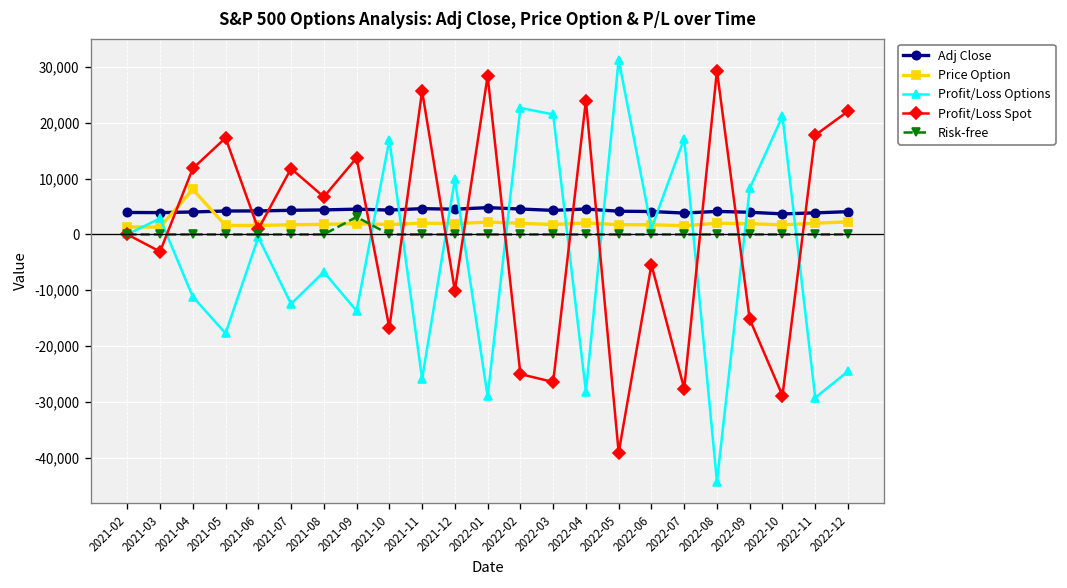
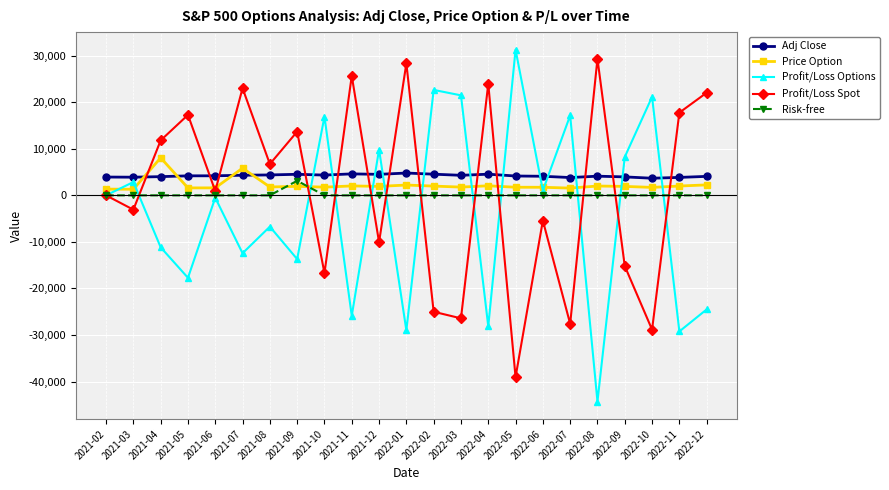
Price Option, 2021-07: 2,000 -> 6,000
Profit/Loss Spot, 2021-07: 12,000 -> 23,000
